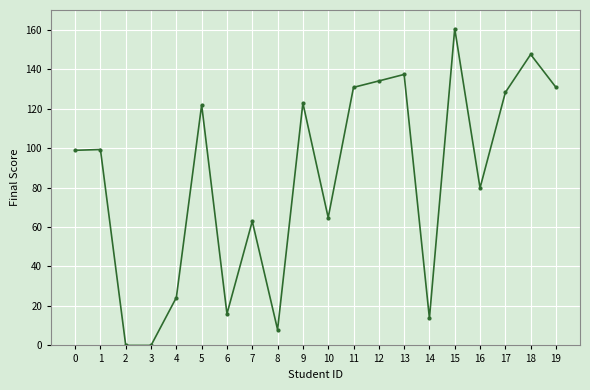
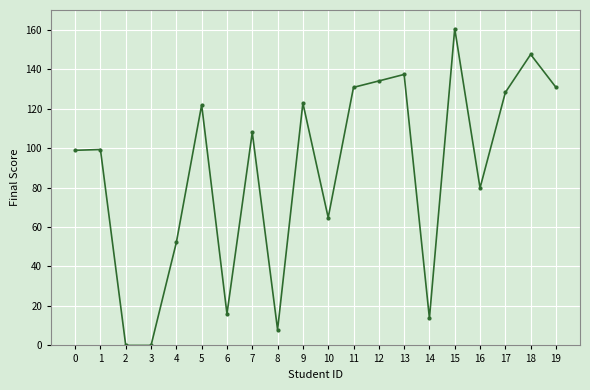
4: 24 -> 52
7: 63 -> 108
